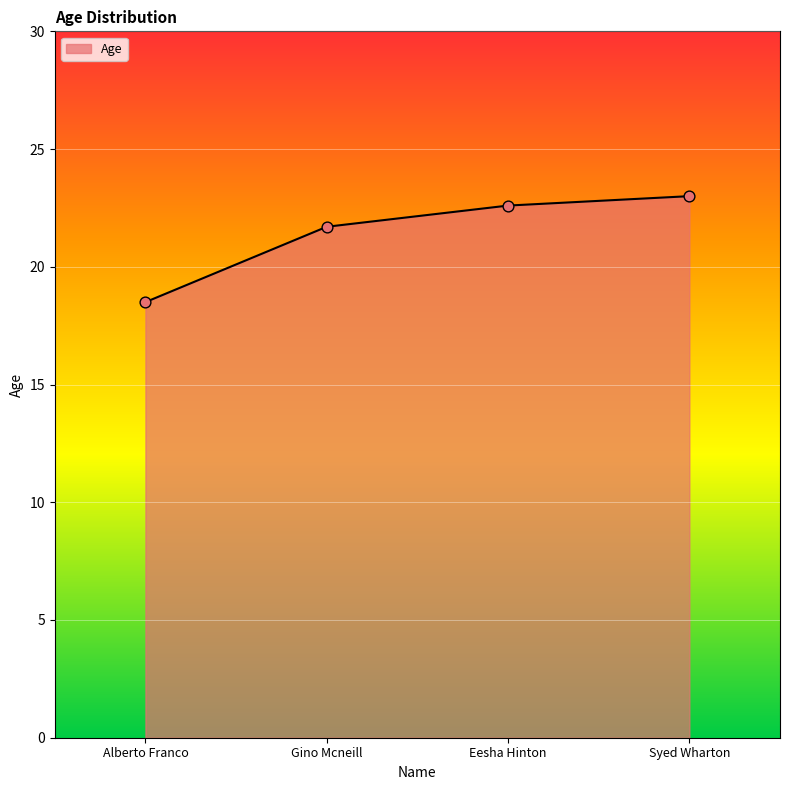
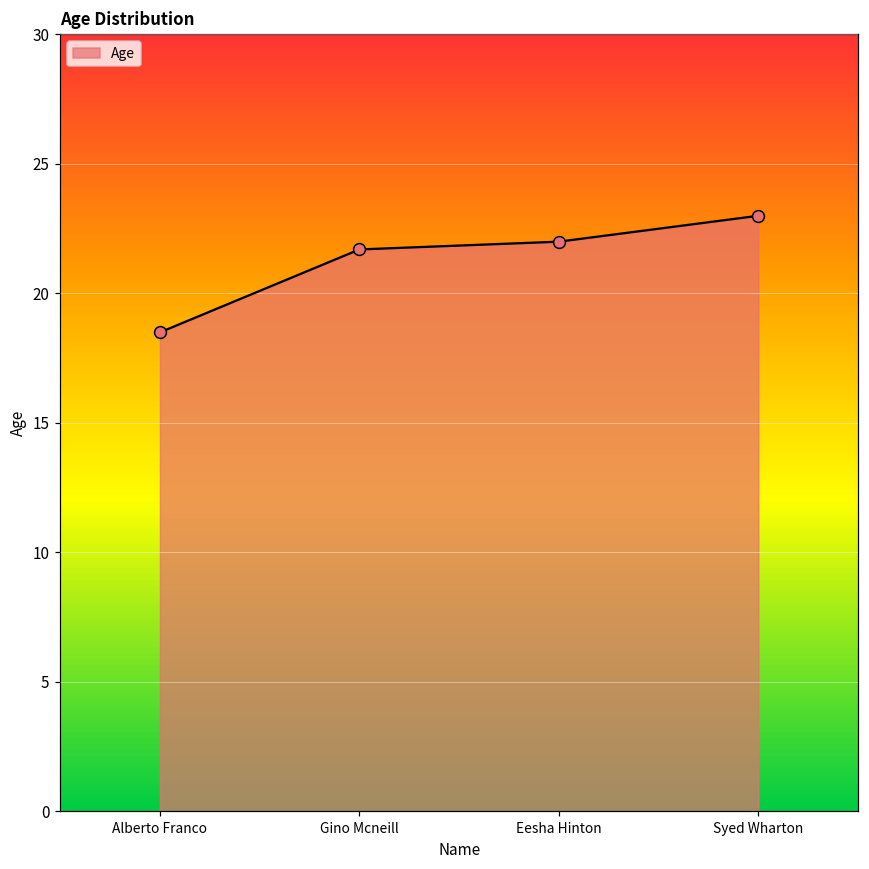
Eesha Hinton: 22.6 -> 22.0
